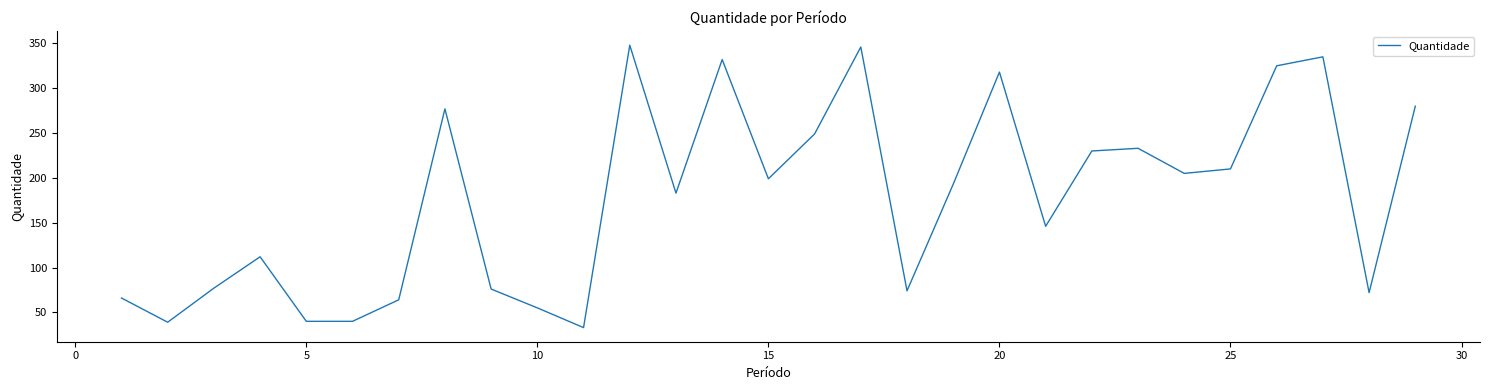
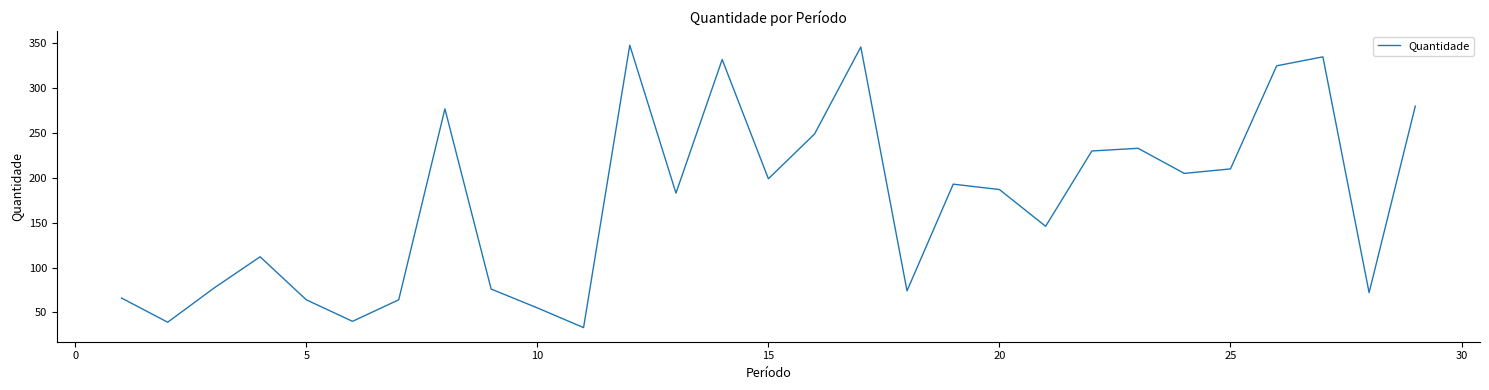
5: 40 -> 60
20: 320 -> 190
